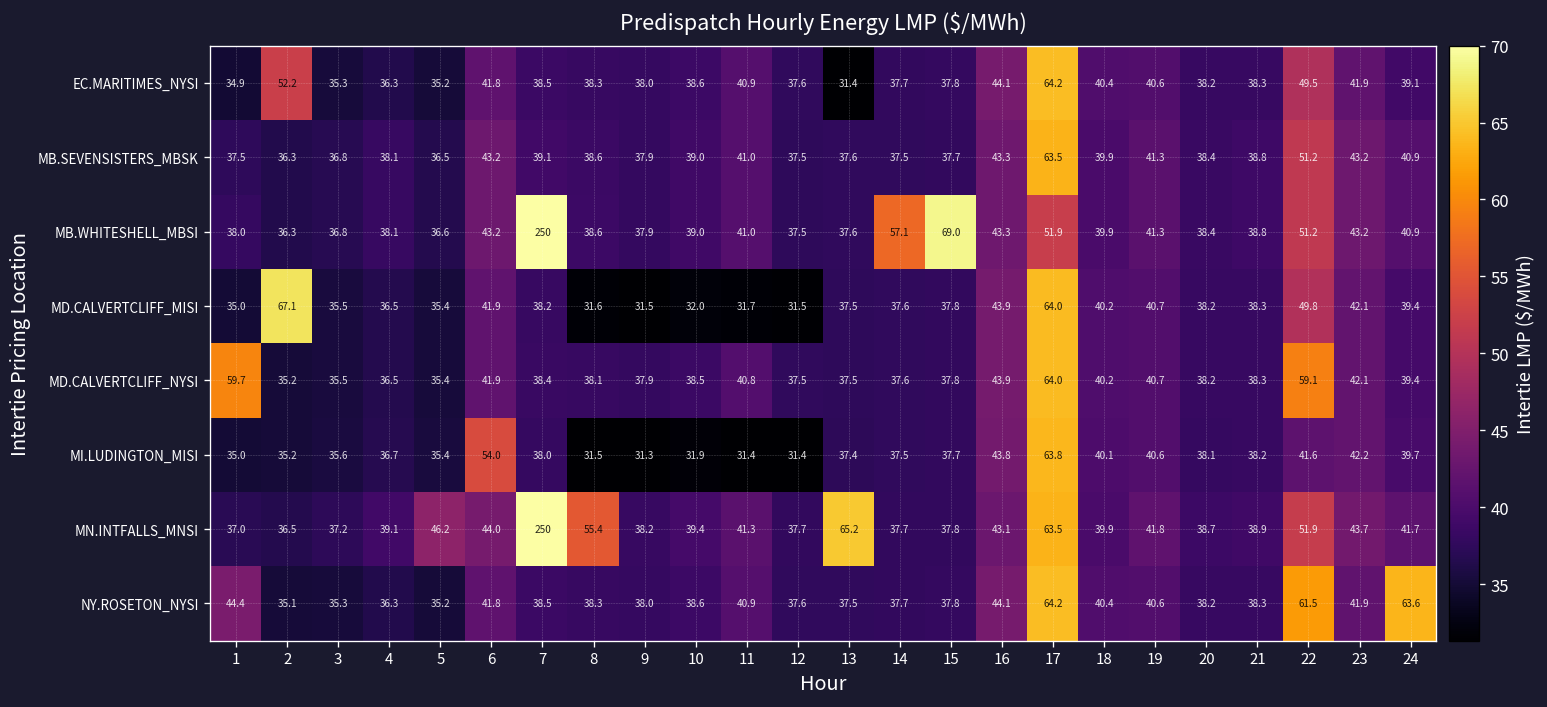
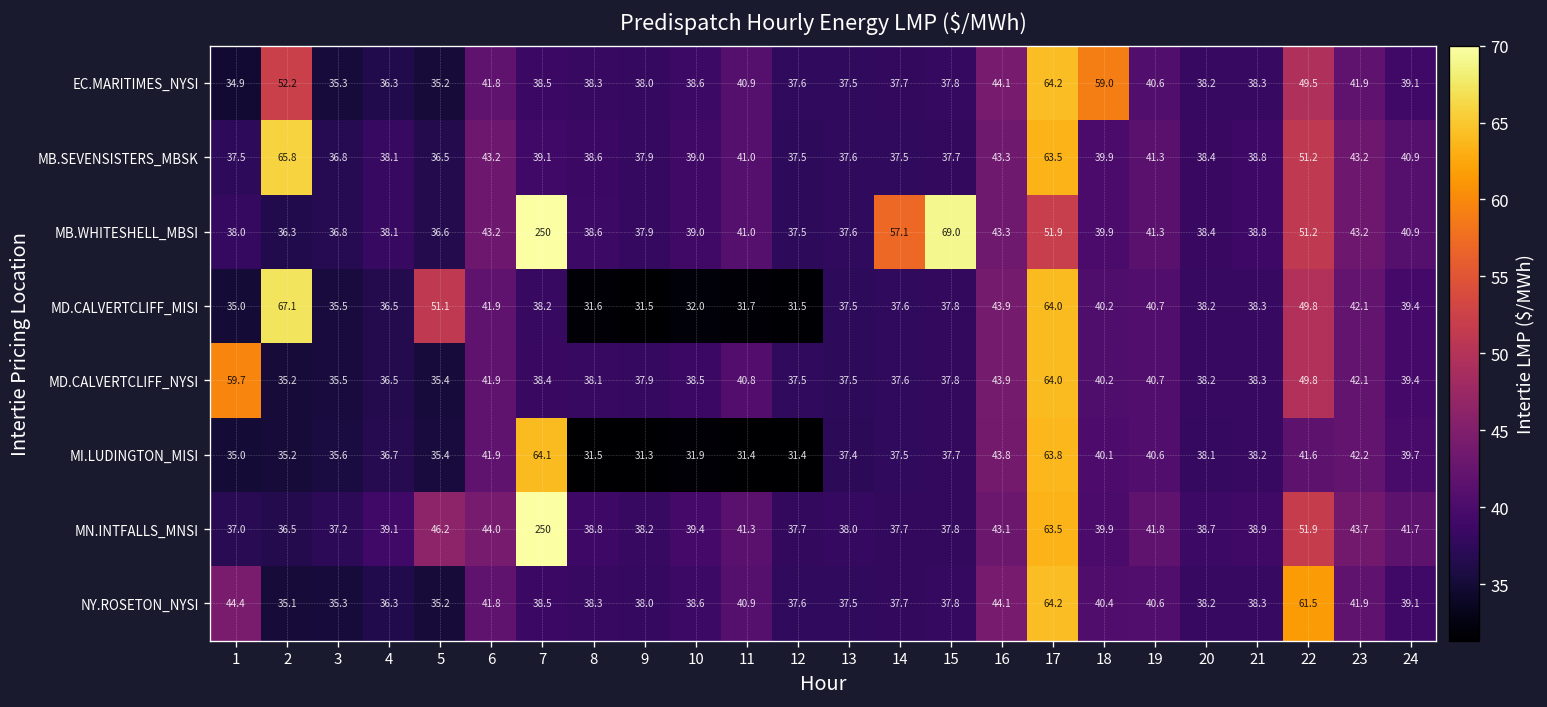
EC.MARITIMES_NYSI, 13: 31.4 -> 37.5
EC.MARITIMES_NYSI, 18: 40.4 -> 59.0
MB.SEVENSISTERS_MBSK, 2: 36.3 -> 65.8
MD.CALVERTCLIFF_MISI, 5: 35.4 -> 51.1
MD.CALVERTCLIFF_NYSI, 22: 59.1 -> 49.8
MI.LUDINGTON_MISI, 6: 54.0 -> 41.9
MI.LUDINGTON_MISI, 7: 38.0 -> 64.1
MN.INTFALLS_MNSI, 8: 55.4 -> 38.8
MN.INTFALLS_MNSI, 13: 65.2 -> 38.0
NY.ROSETON_NYSI, 24: 63.6 -> 39.1
